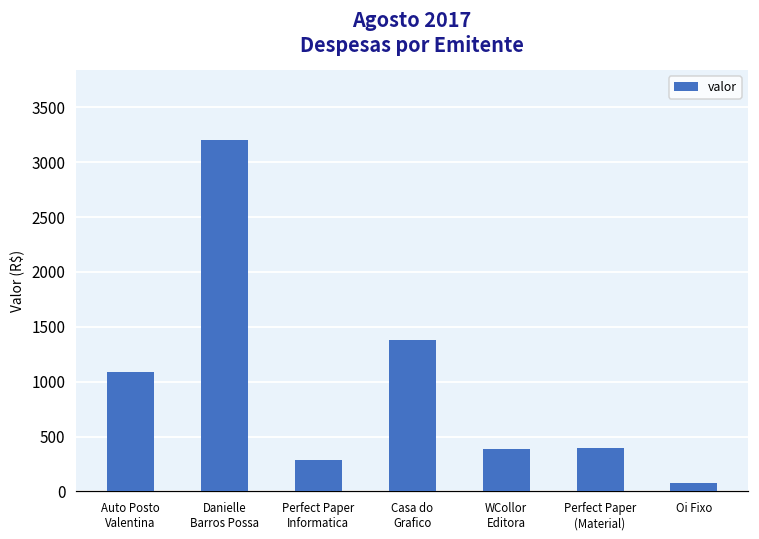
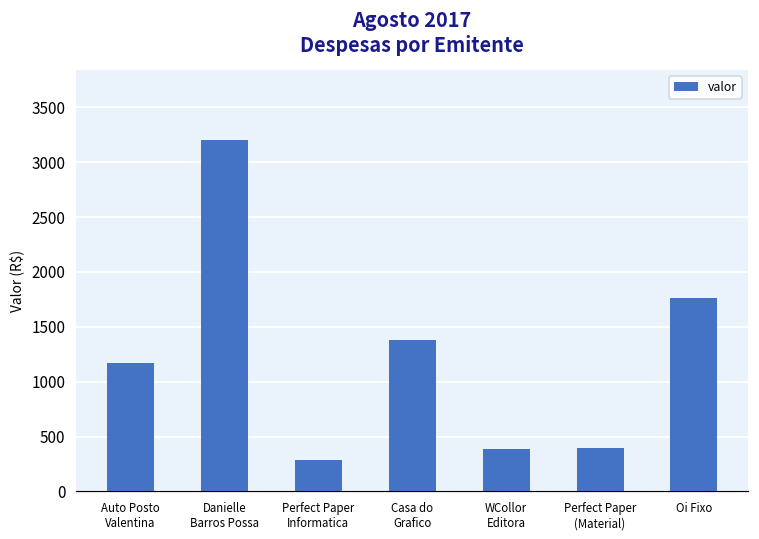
Auto Posto Valentina: 1100 -> 1200
Oi Fixo: 100 -> 1800
